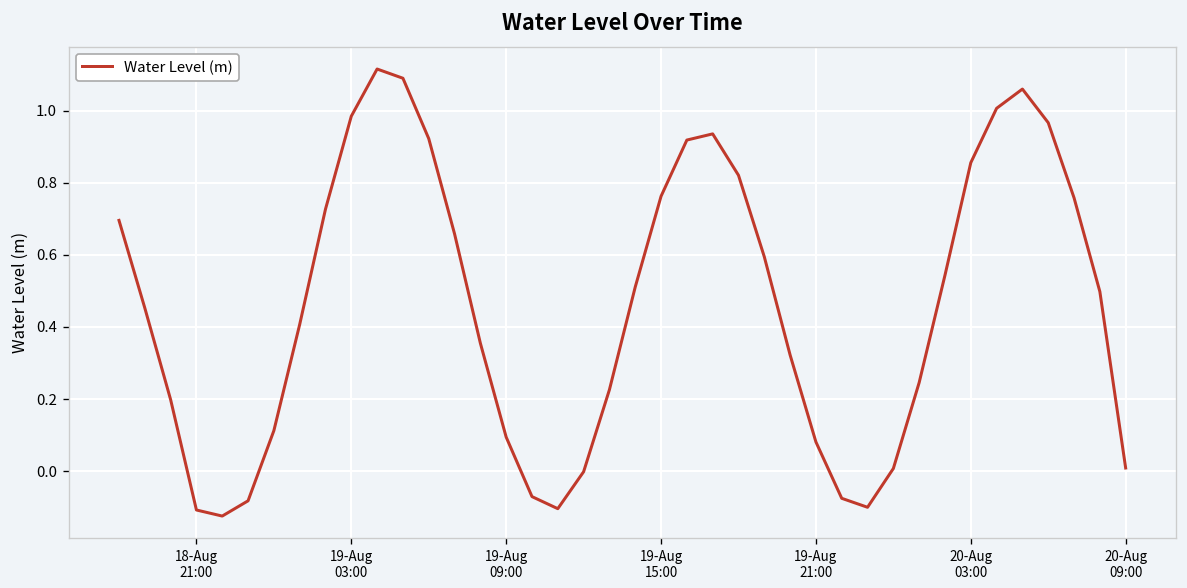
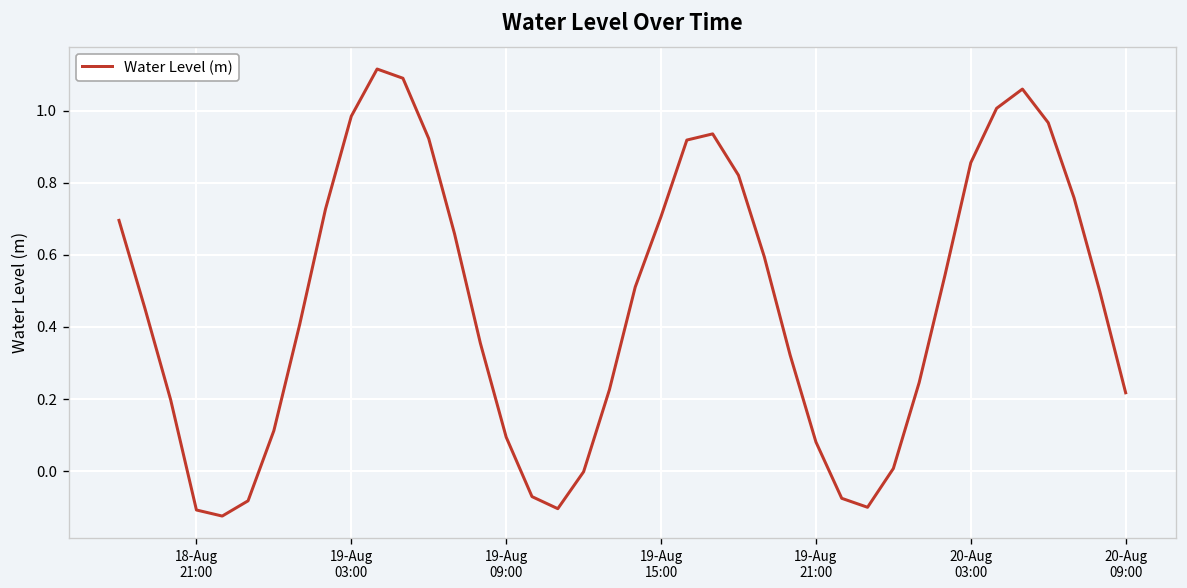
19-Aug 15:00: 0.76 -> 0.71
20-Aug 09:00: 0.01 -> 0.22
